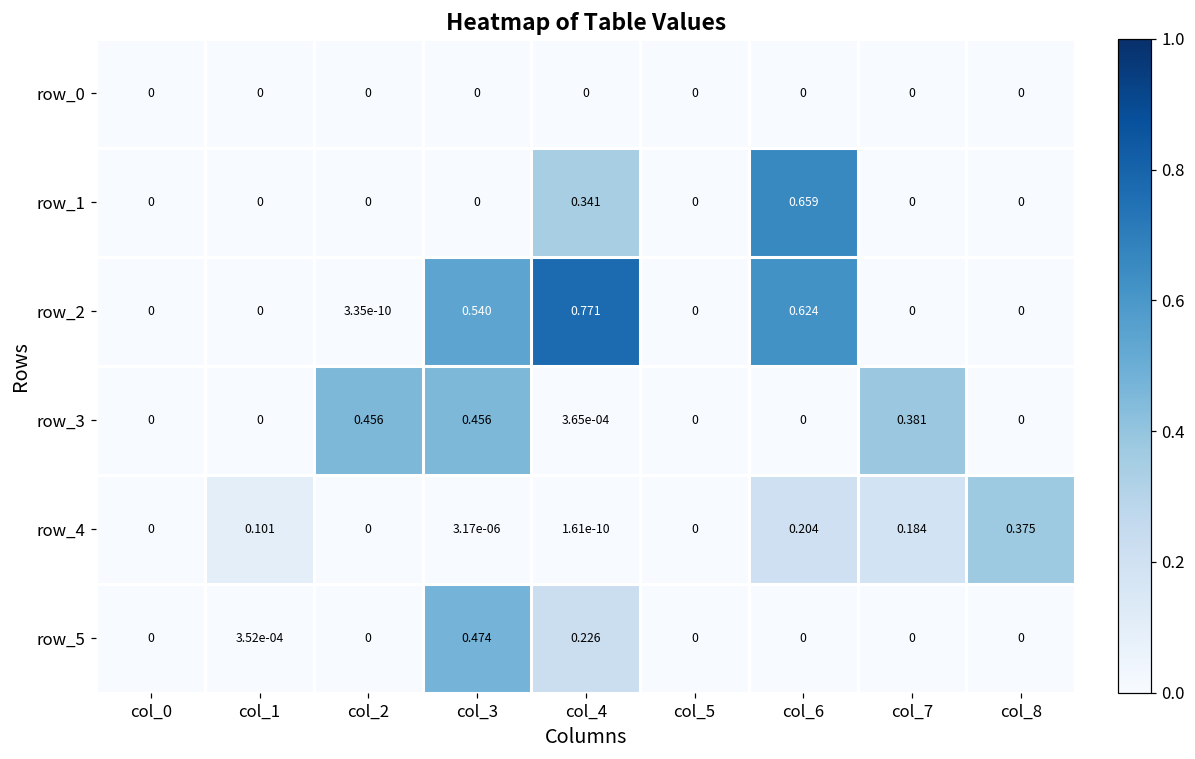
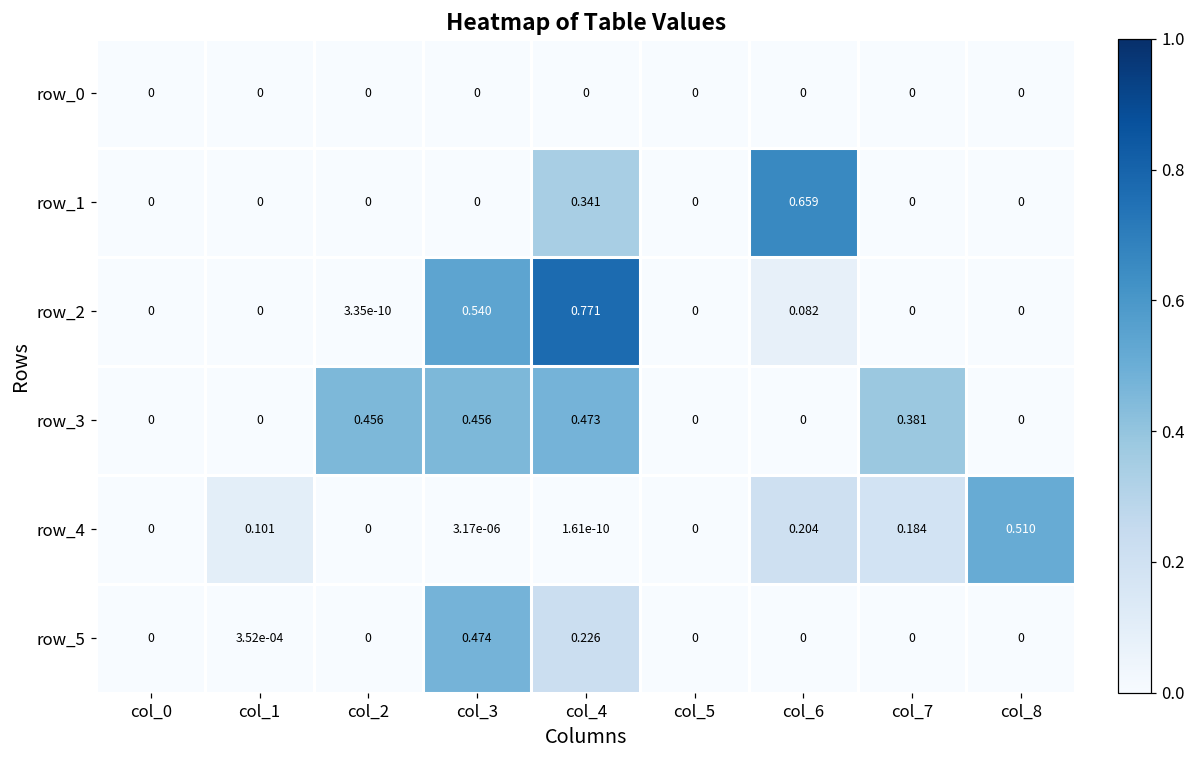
row_2, col_6: 0.624 -> 0.082
row_3, col_4: 3.65e-04 -> 0.473
row_4, col_8: 0.375 -> 0.510
